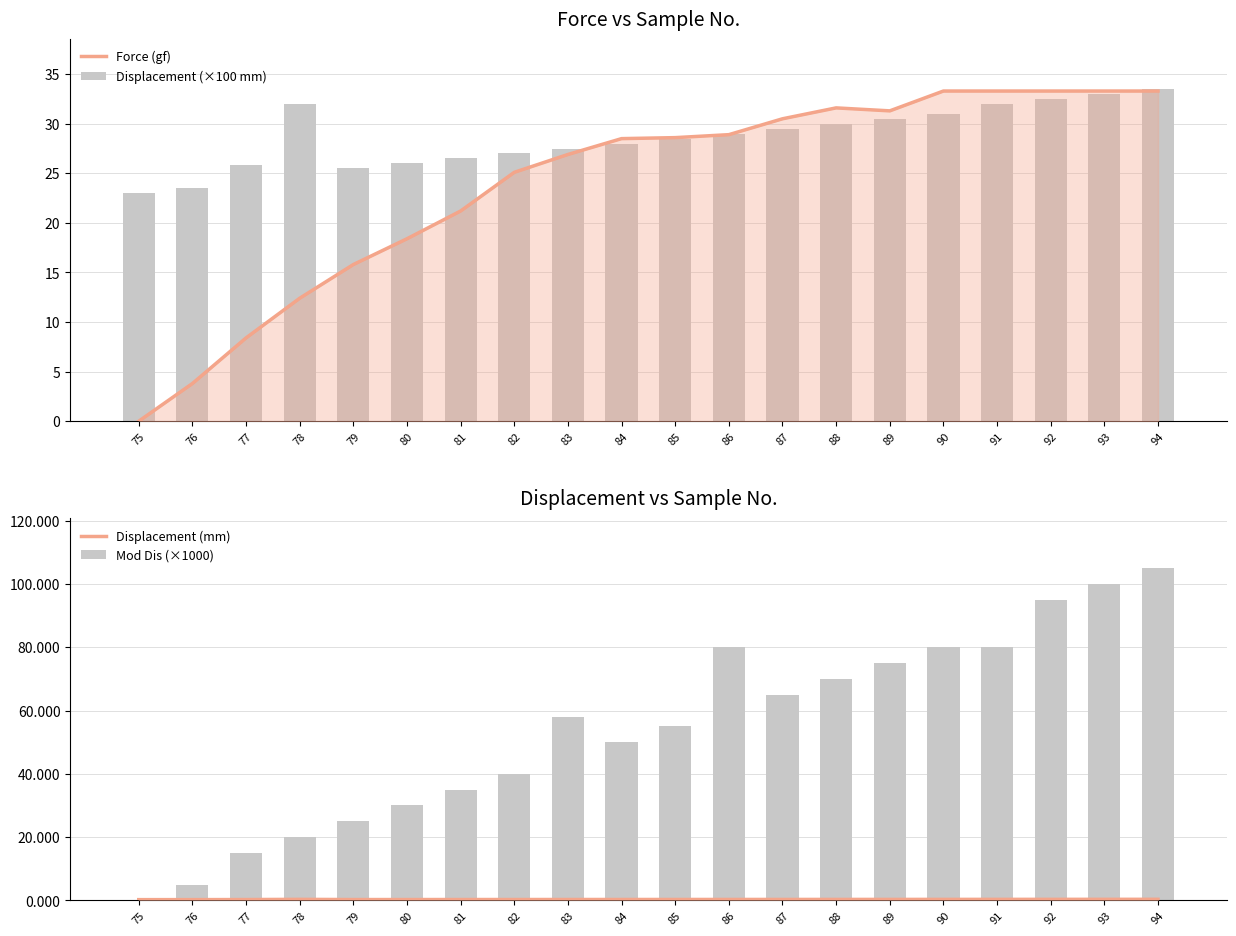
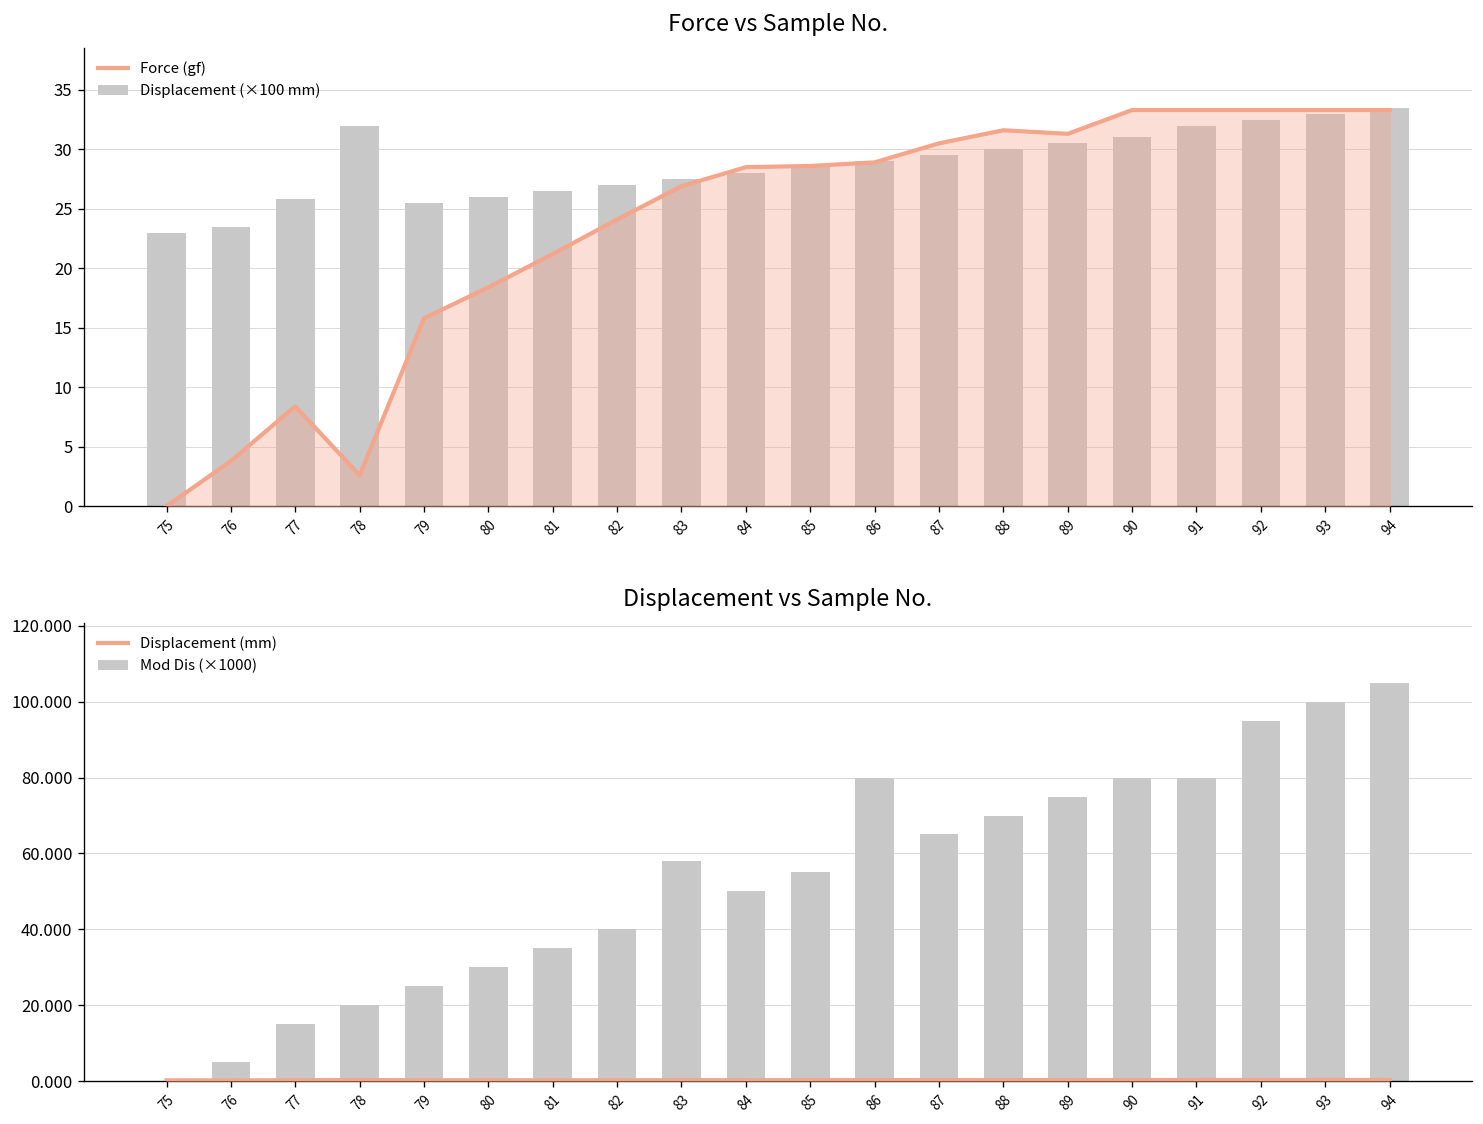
Force vs Sample No., Force (gf), 78: 12 -> 3
Force vs Sample No., Force (gf), 82: 25 -> 24
